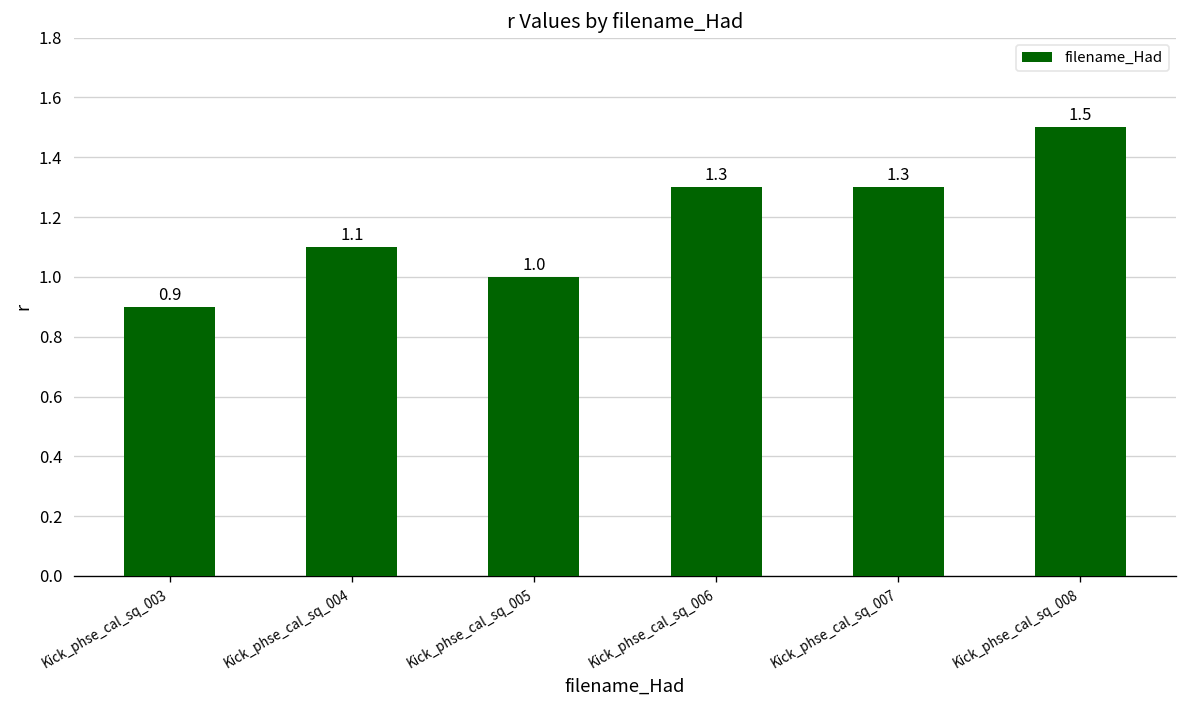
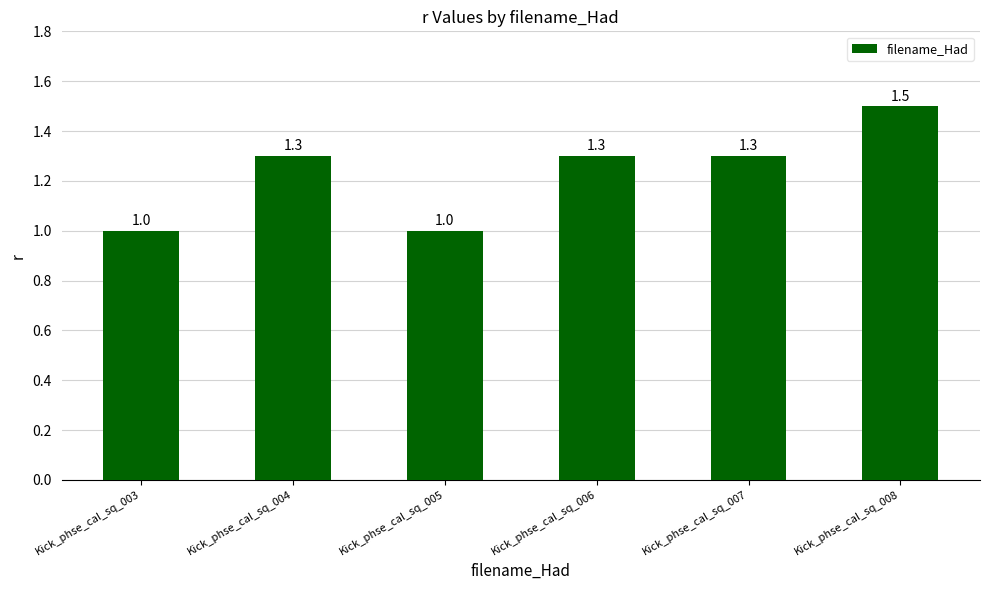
Kick_phse_cal_sq_003: 0.9 -> 1.0
Kick_phse_cal_sq_004: 1.1 -> 1.3
